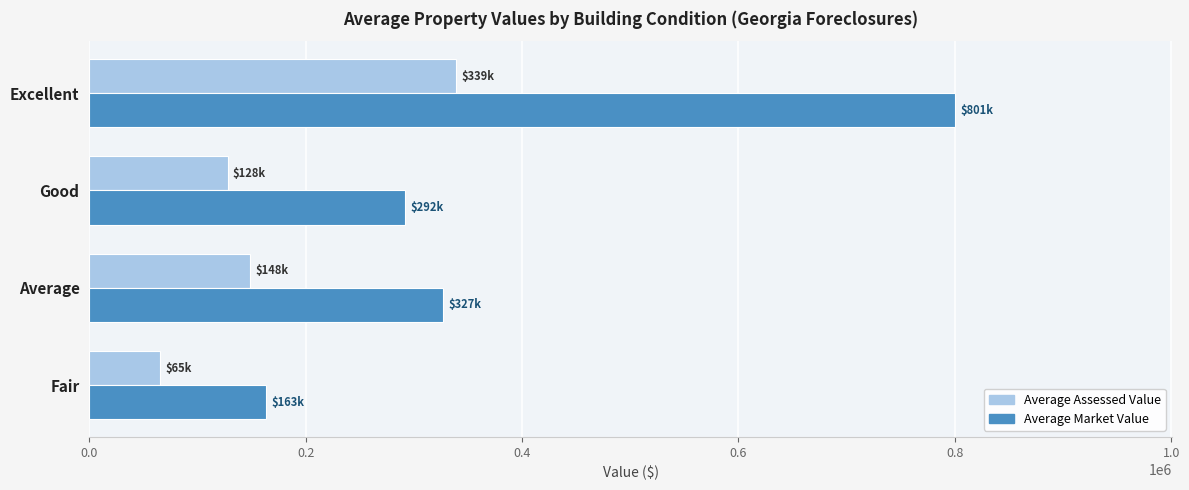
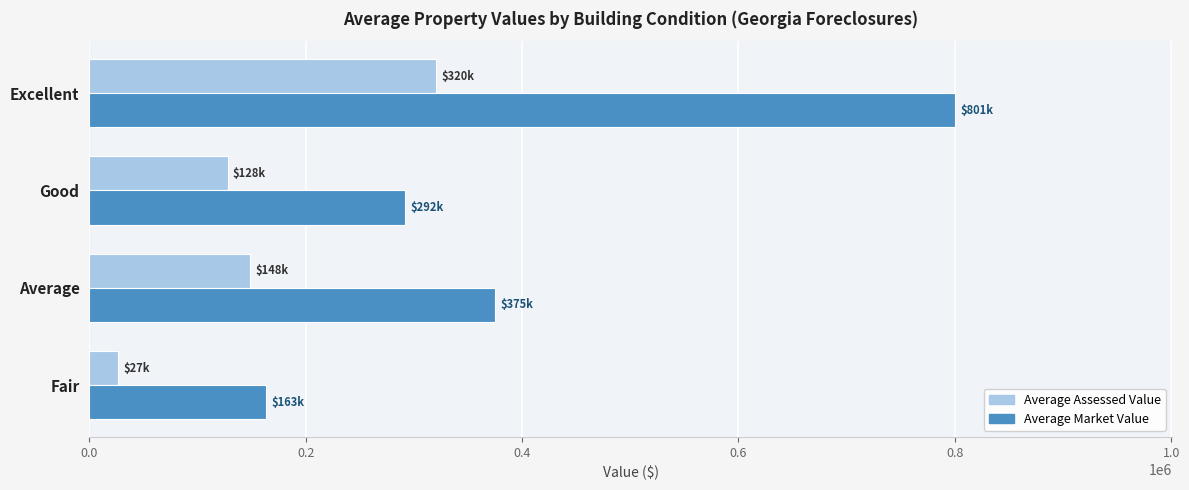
Average Assessed Value, Excellent: $339k -> $320k
Average Market Value, Average: $327k -> $375k
Average Assessed Value, Fair: $65k -> $27k
